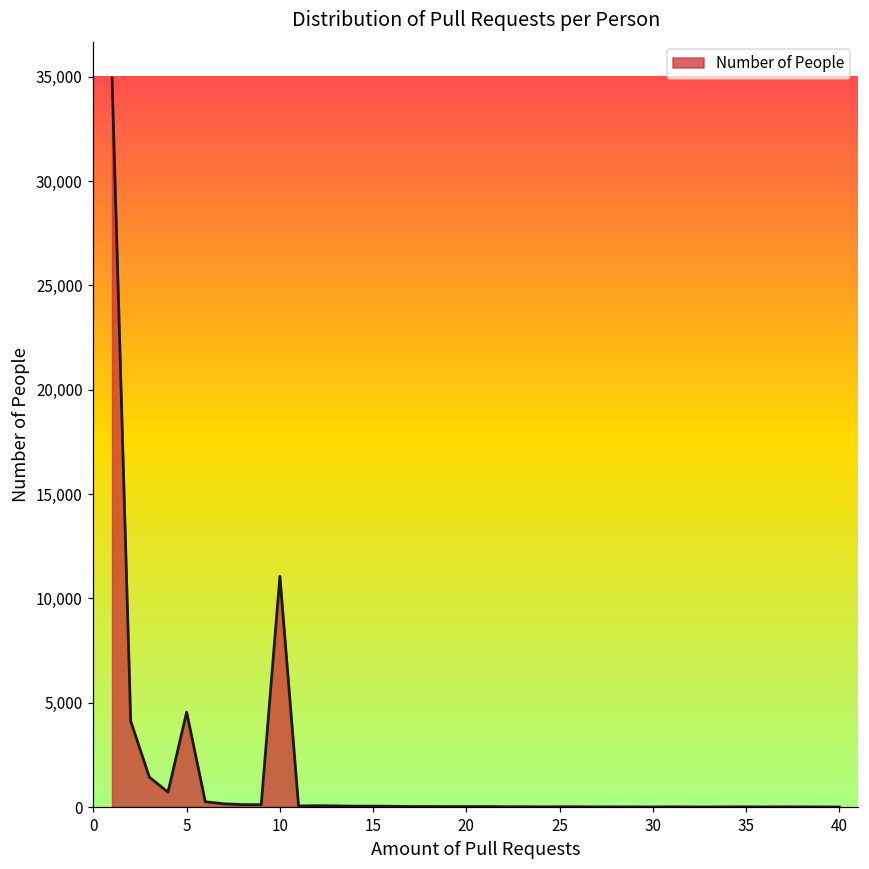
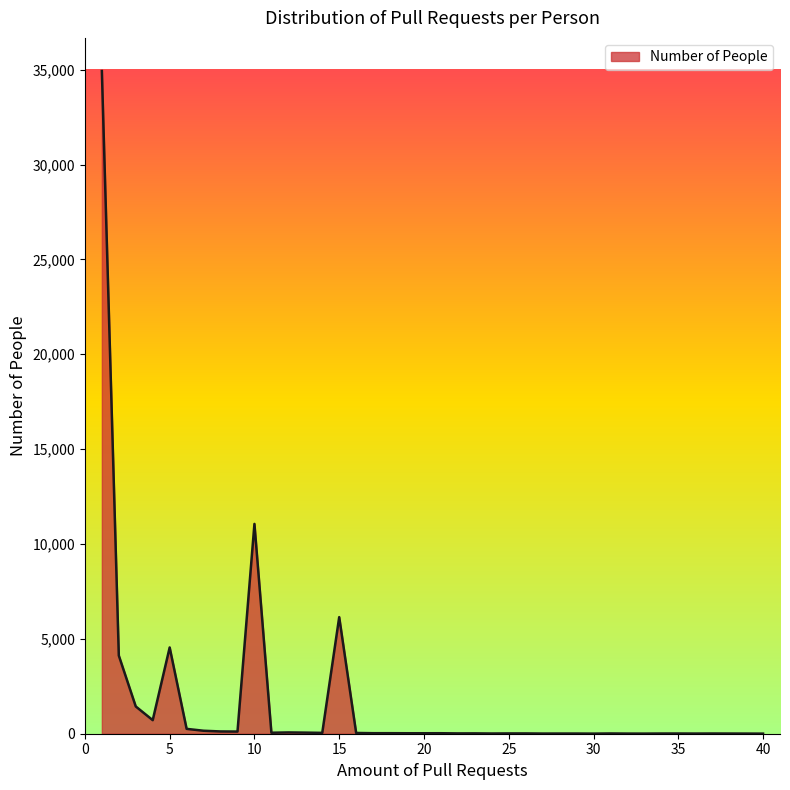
15: 0 -> 6,100
